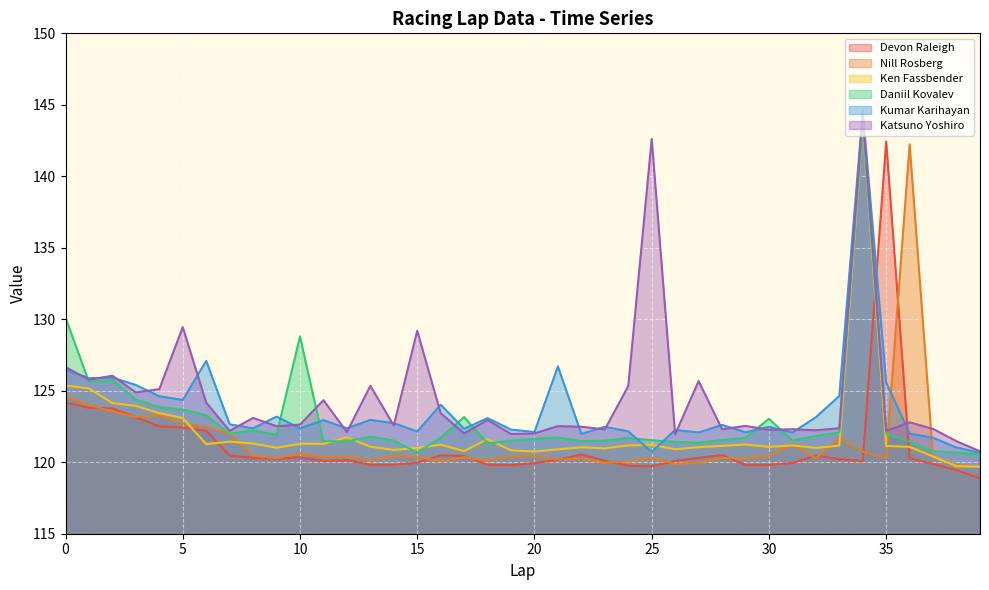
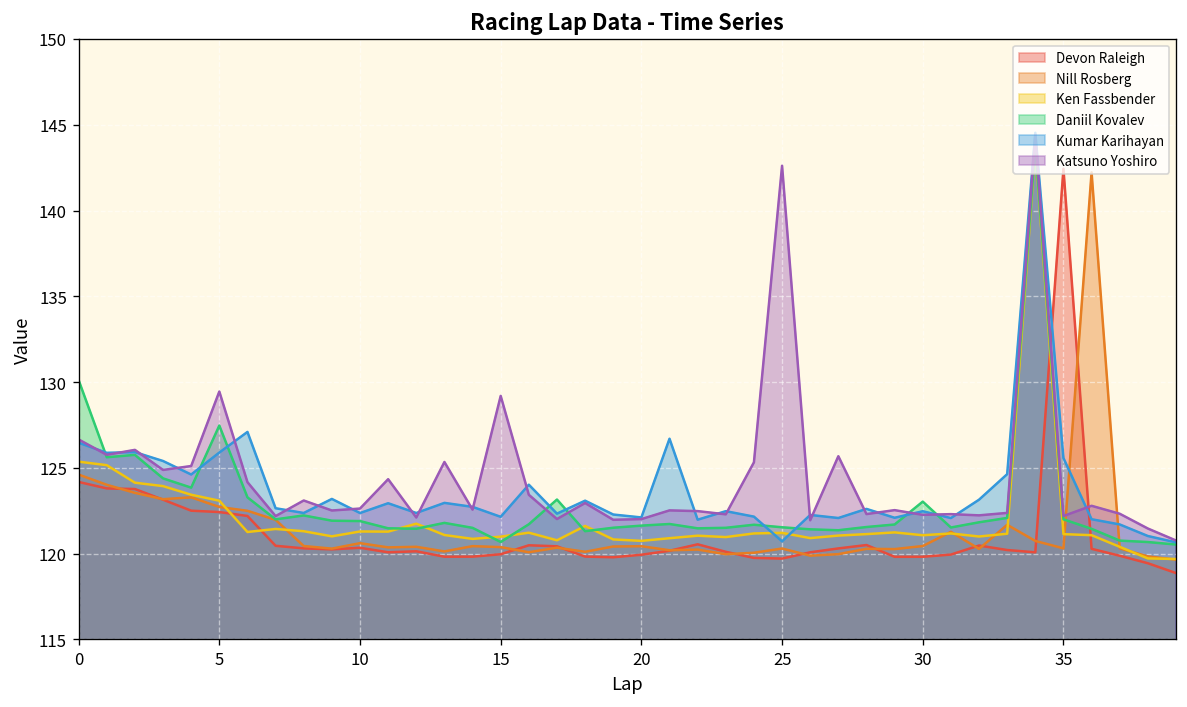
Daniil Kovalev, 5: 123.7 -> 127.5
Kumar Karihayan, 5: 124.4 -> 125.9
Daniil Kovalev, 10: 128.8 -> 121.9
